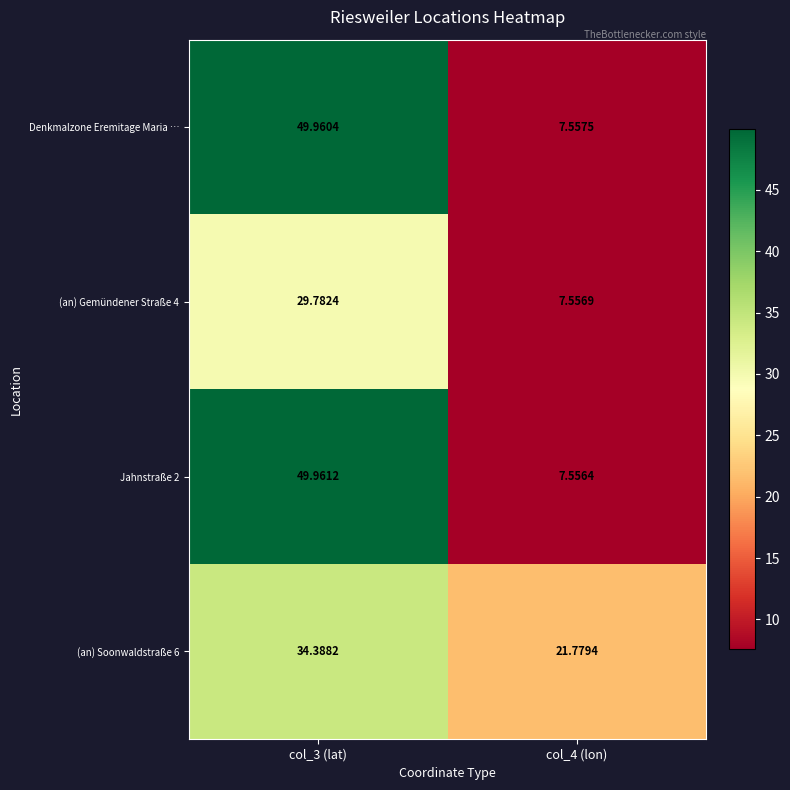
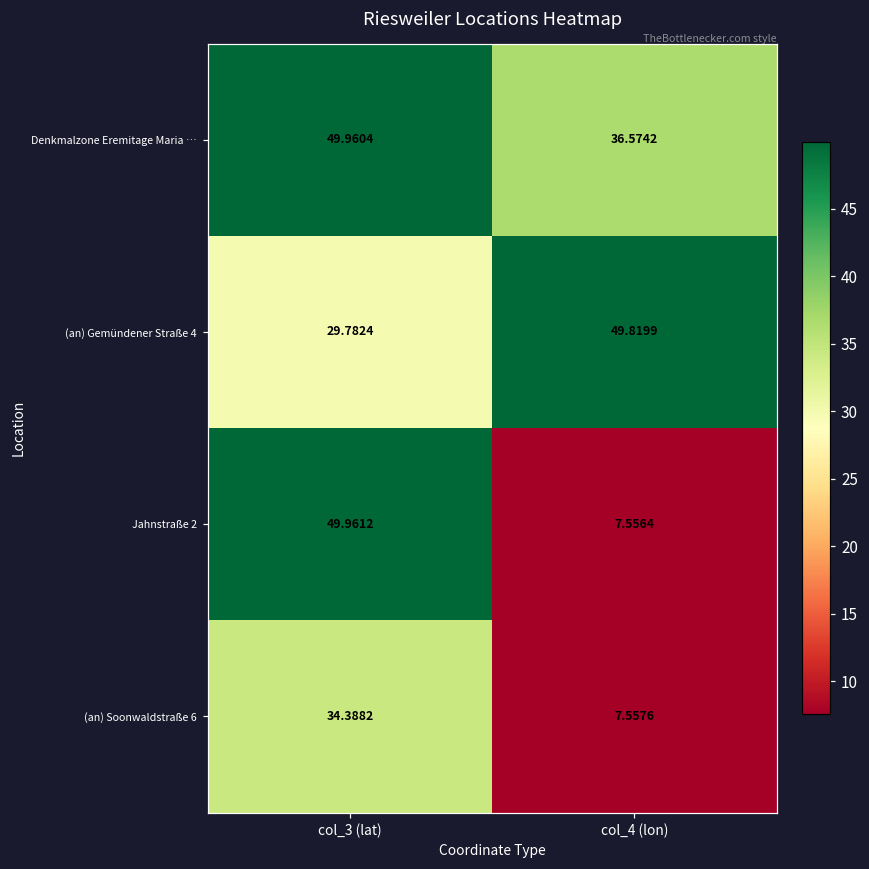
Denkmalzone Eremitage Maria …, col_4 (lon): 7.5575 -> 36.5742
(an) Gemündener Straße 4, col_4 (lon): 7.5569 -> 49.8199
(an) Soonwaldstraße 6, col_4 (lon): 21.7794 -> 7.5576
